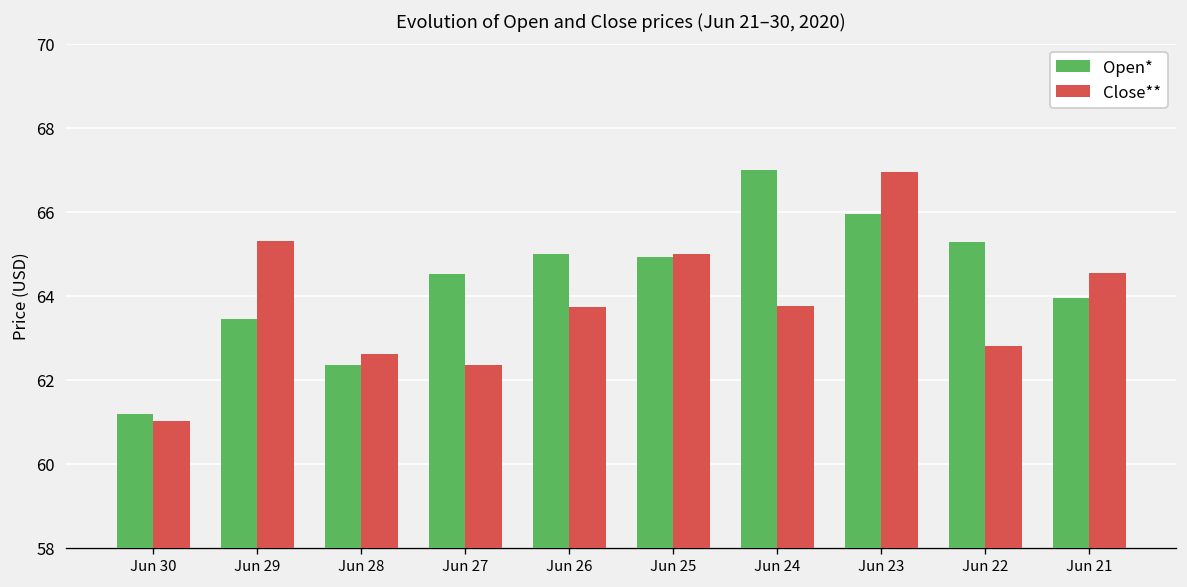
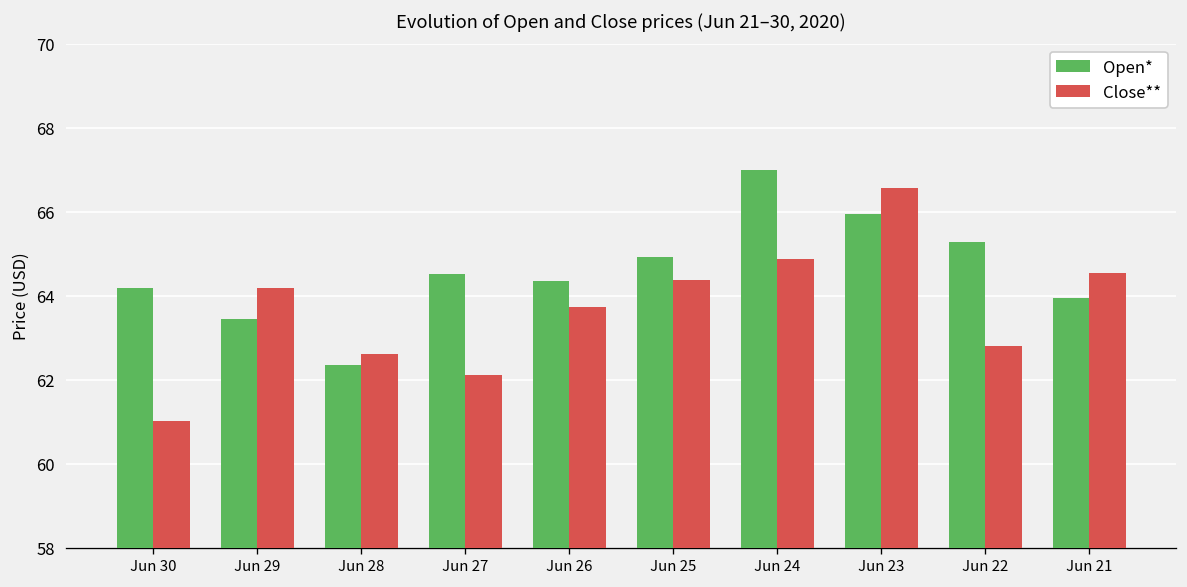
Open*, Jun 30: 61.2 -> 64.2
Close**, Jun 29: 65.3 -> 64.2
Close**, Jun 27: 62.3 -> 62.1
Open*, Jun 26: 65.0 -> 64.4
Close**, Jun 25: 65.0 -> 64.4
Close**, Jun 24: 63.8 -> 64.9
Close**, Jun 23: 67.0 -> 66.6
